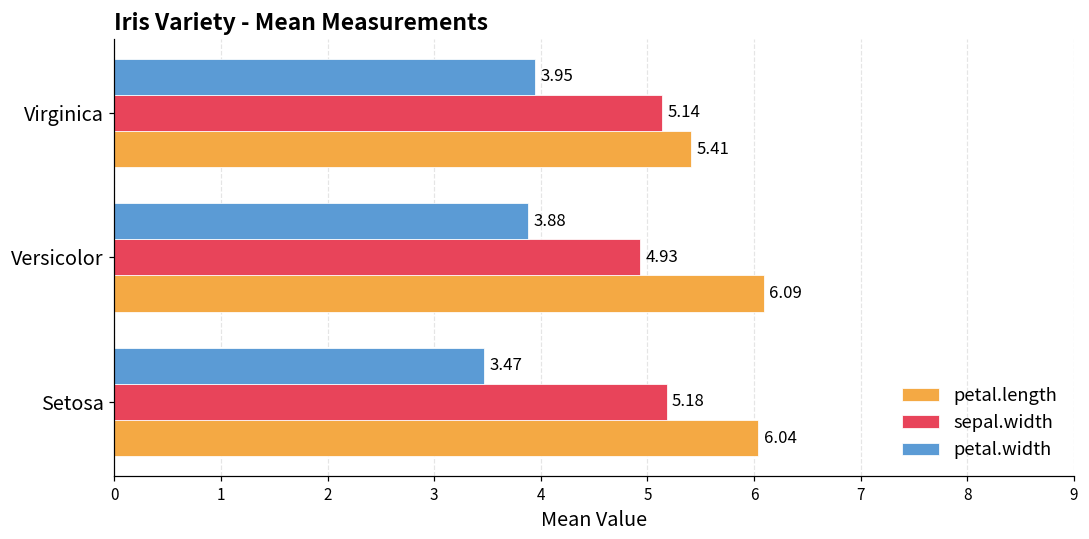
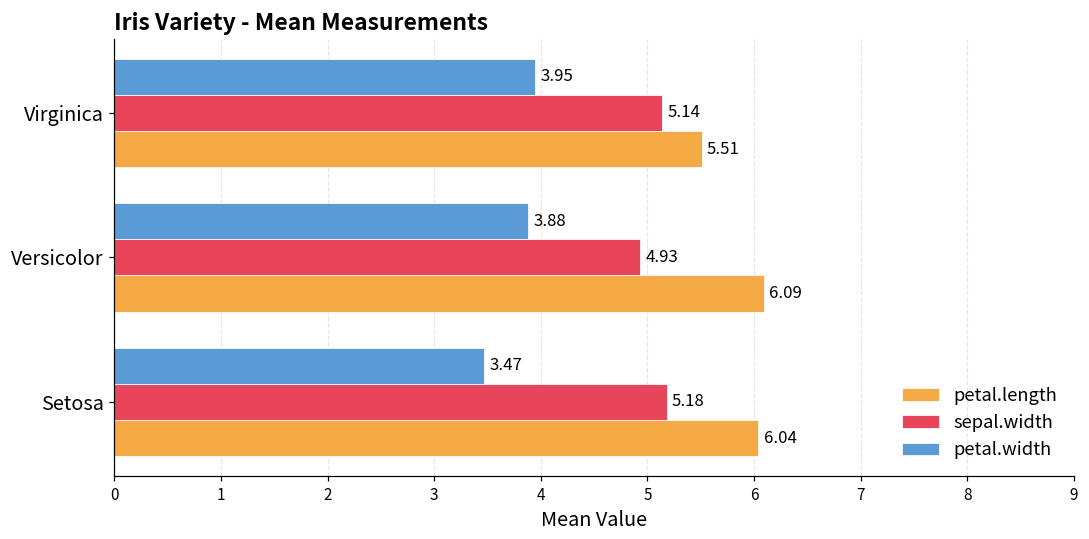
petal.length, Virginica: 5.41 -> 5.51
